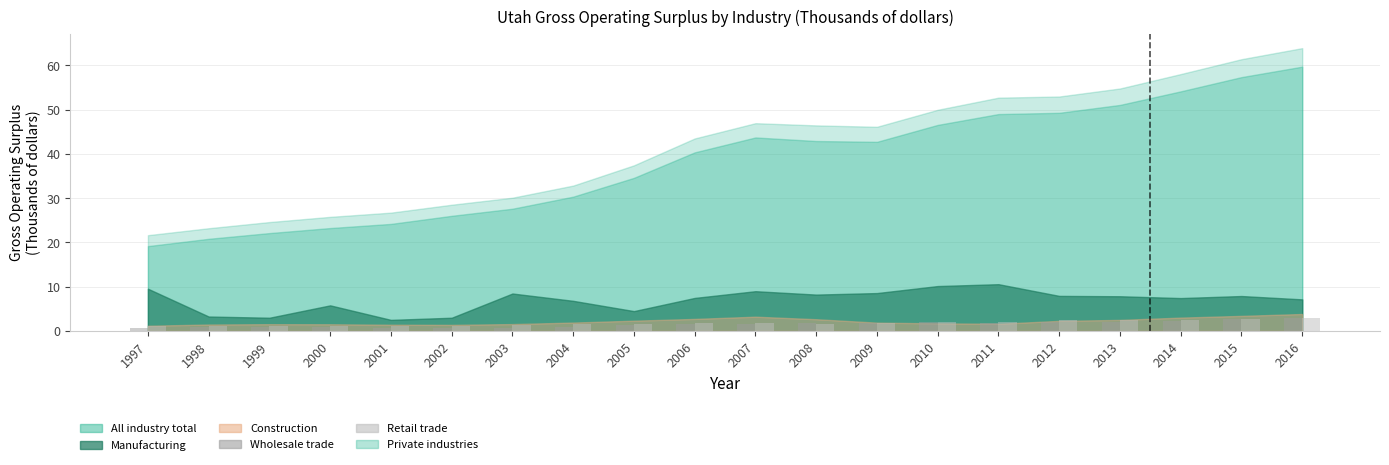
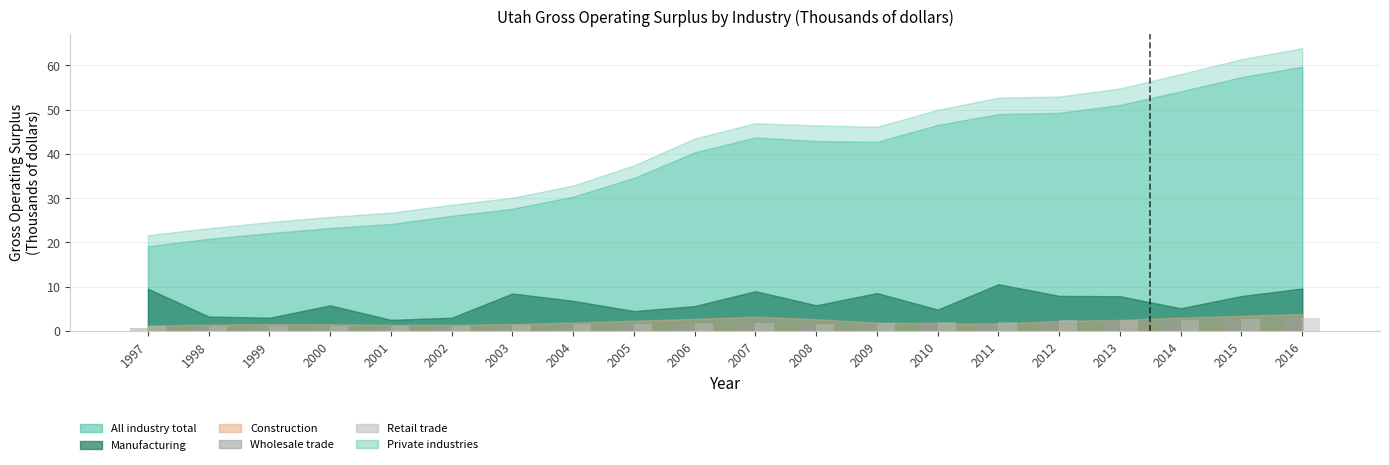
Manufacturing, 2006: 7 -> 6
Manufacturing, 2008: 8 -> 6
Manufacturing, 2010: 10 -> 5
Manufacturing, 2014: 7 -> 5
Manufacturing, 2016: 7 -> 10
